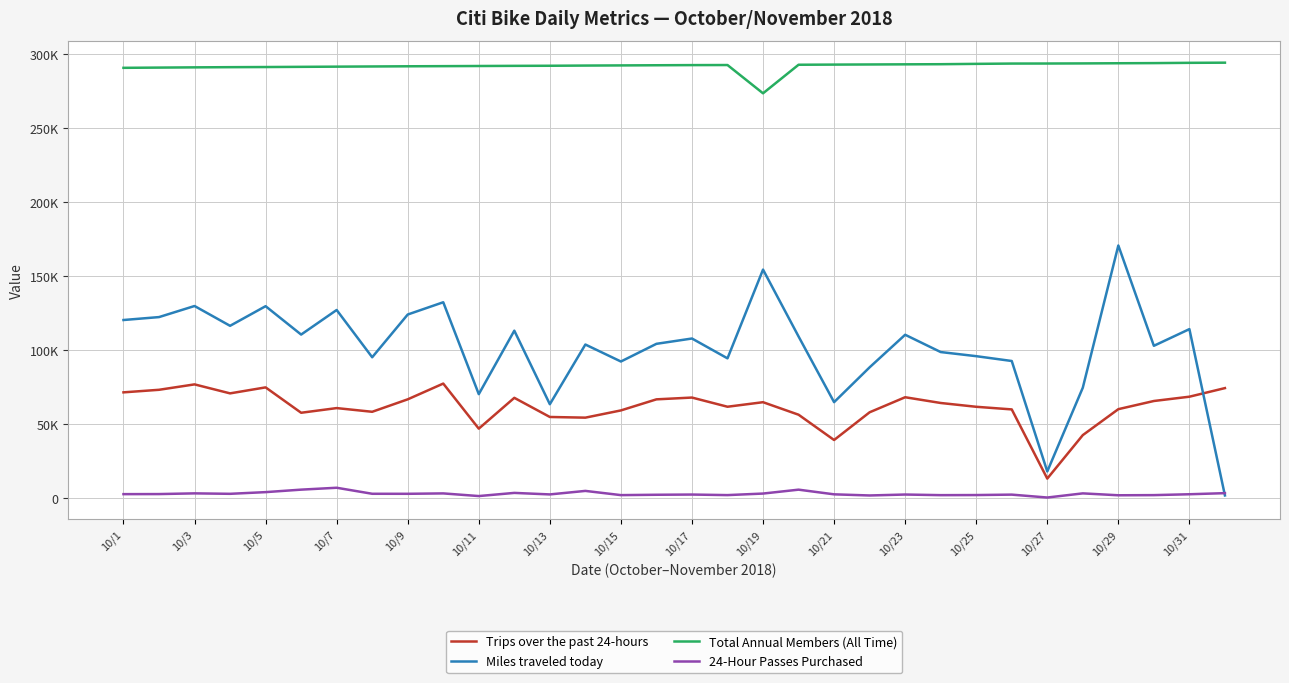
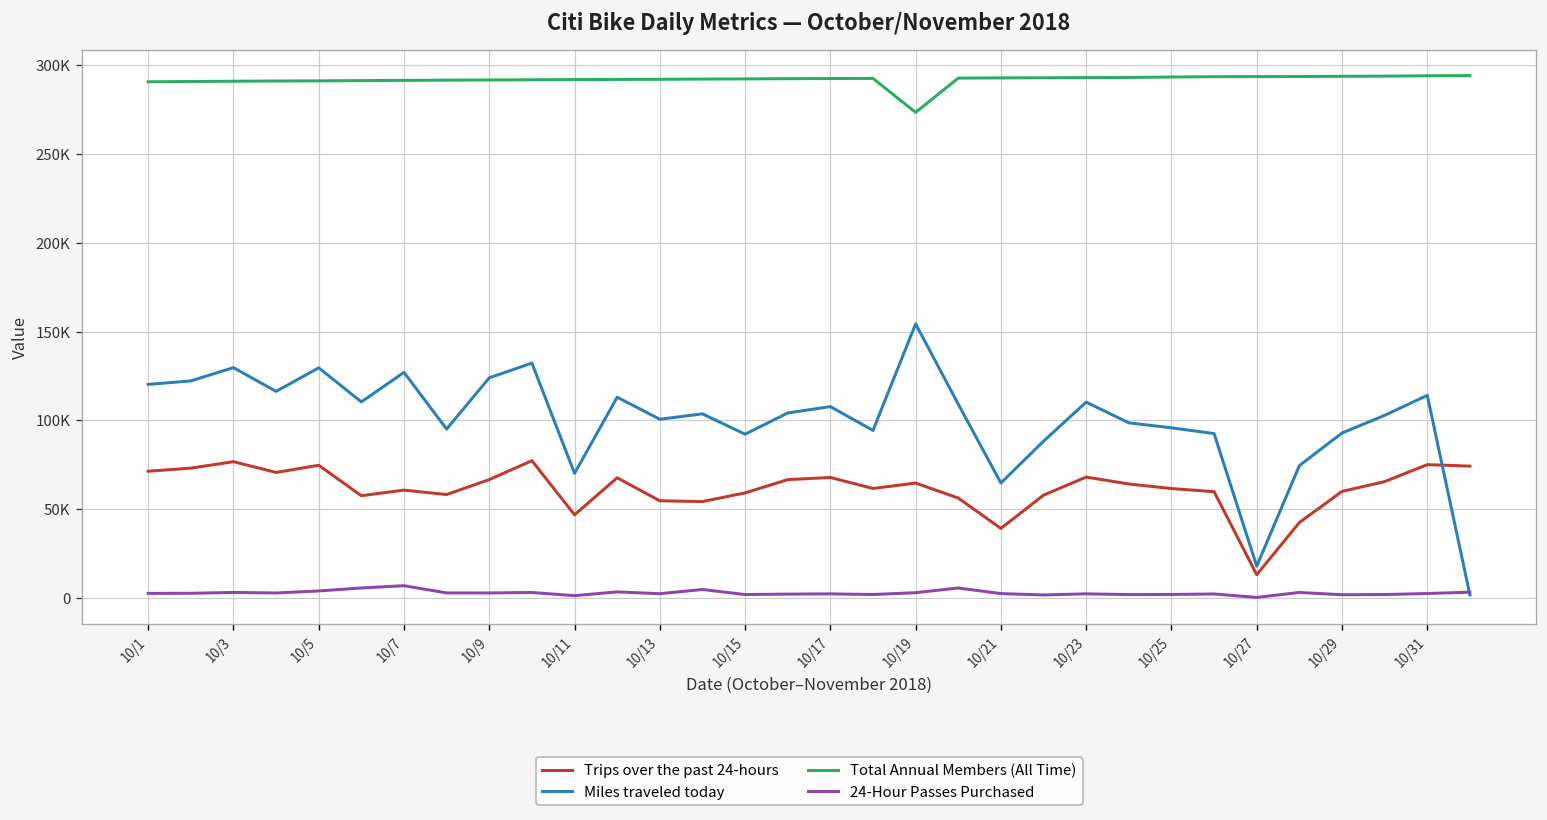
Miles traveled today, 10/13: 63000 -> 101000
Miles traveled today, 10/29: 171000 -> 93000
Trips over the past 24-hours, 10/31: 68000 -> 75000
